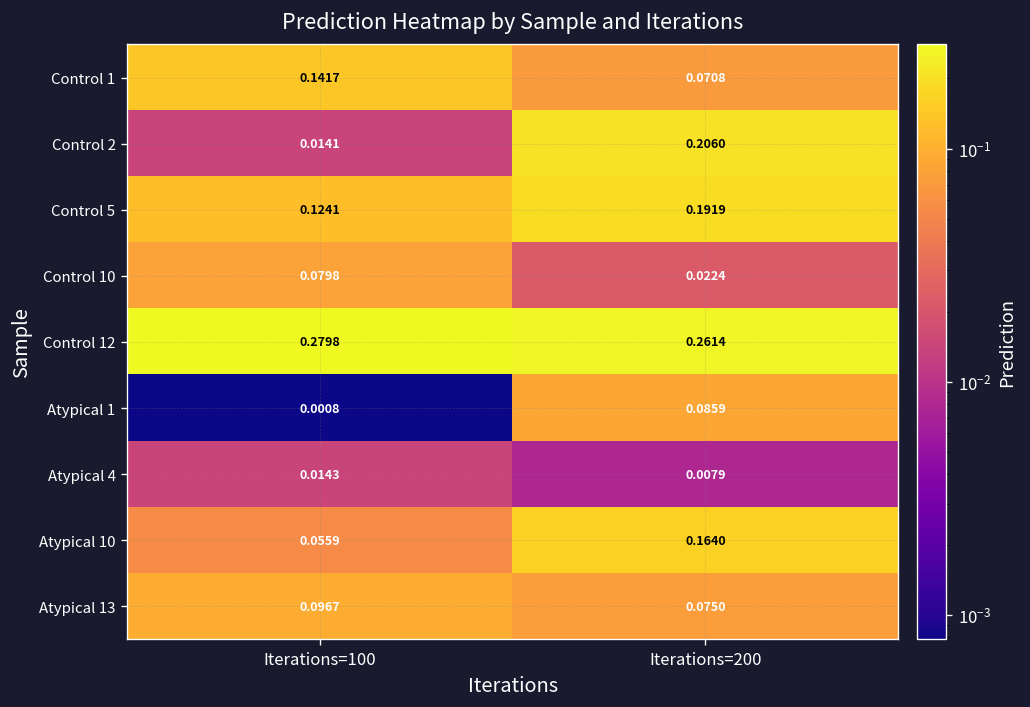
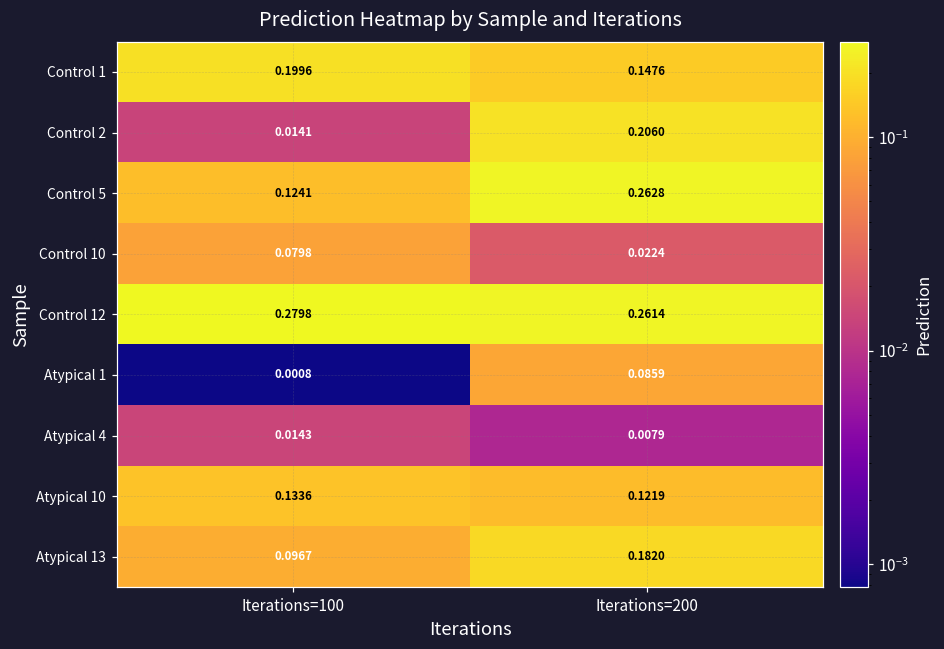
Control 1, Iterations=100: 0.1417 -> 0.1996
Control 1, Iterations=200: 0.0708 -> 0.1476
Control 5, Iterations=200: 0.1919 -> 0.2628
Atypical 10, Iterations=100: 0.0559 -> 0.1336
Atypical 10, Iterations=200: 0.1640 -> 0.1219
Atypical 13, Iterations=200: 0.0750 -> 0.1820
